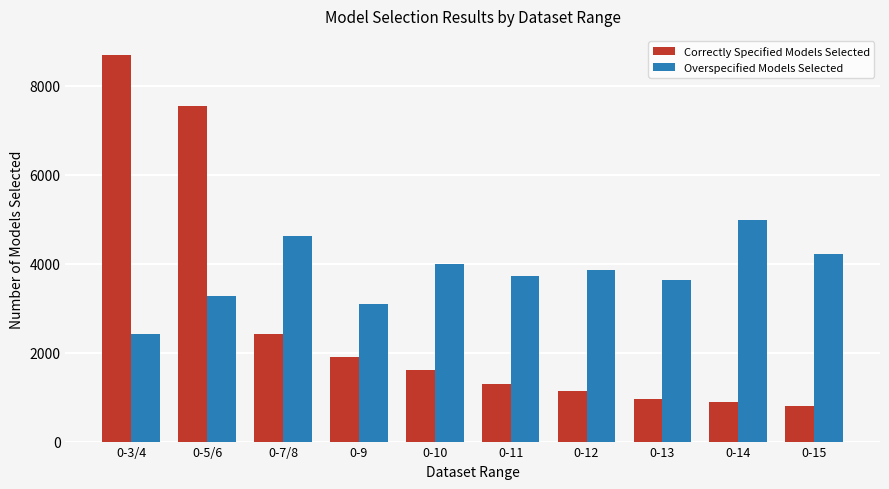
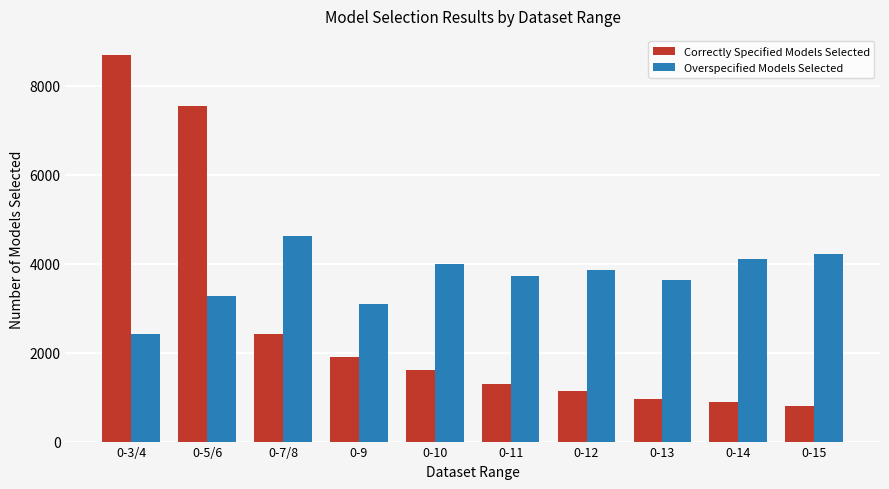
Overspecified Models Selected, 0-14: 5000 -> 4100
